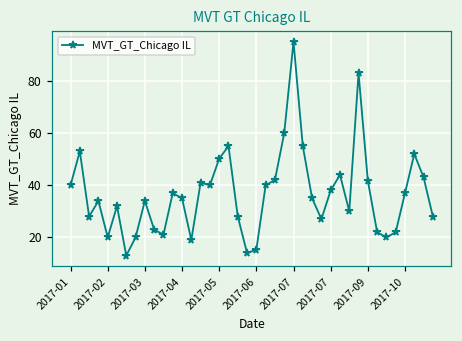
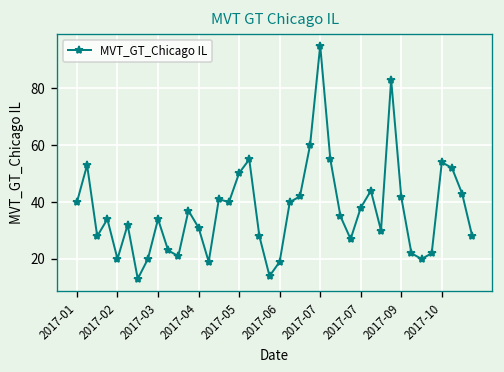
2017-04: 35 -> 31
2017-06: 15 -> 19
2017-10: 37 -> 54
